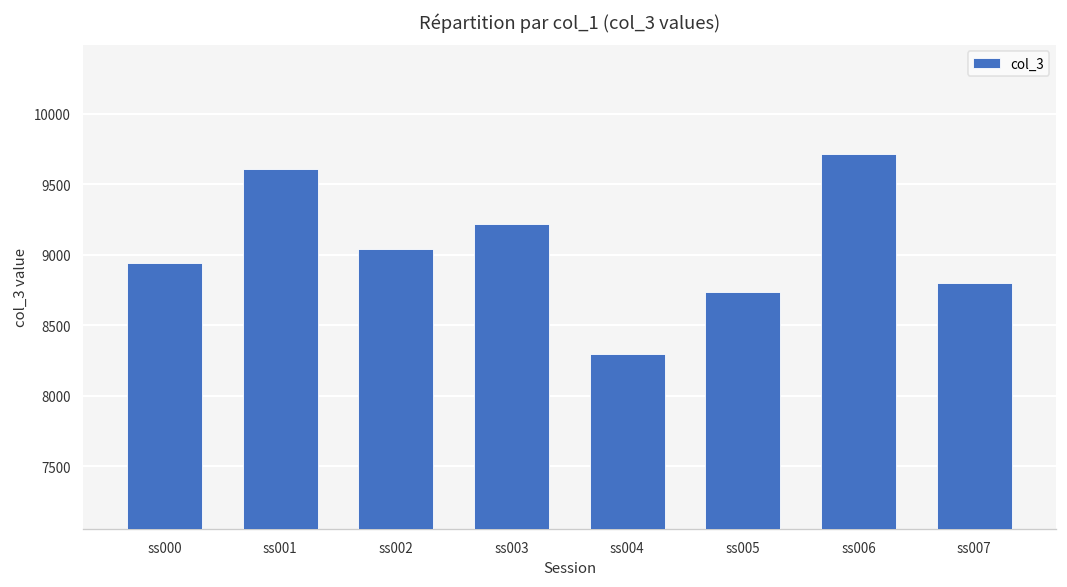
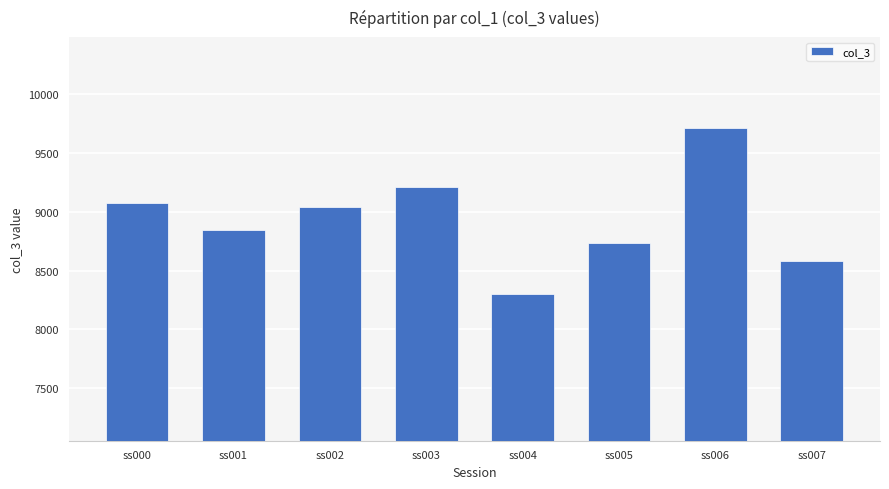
ss000: 8940 -> 9080
ss001: 9610 -> 8850
ss007: 8800 -> 8580
